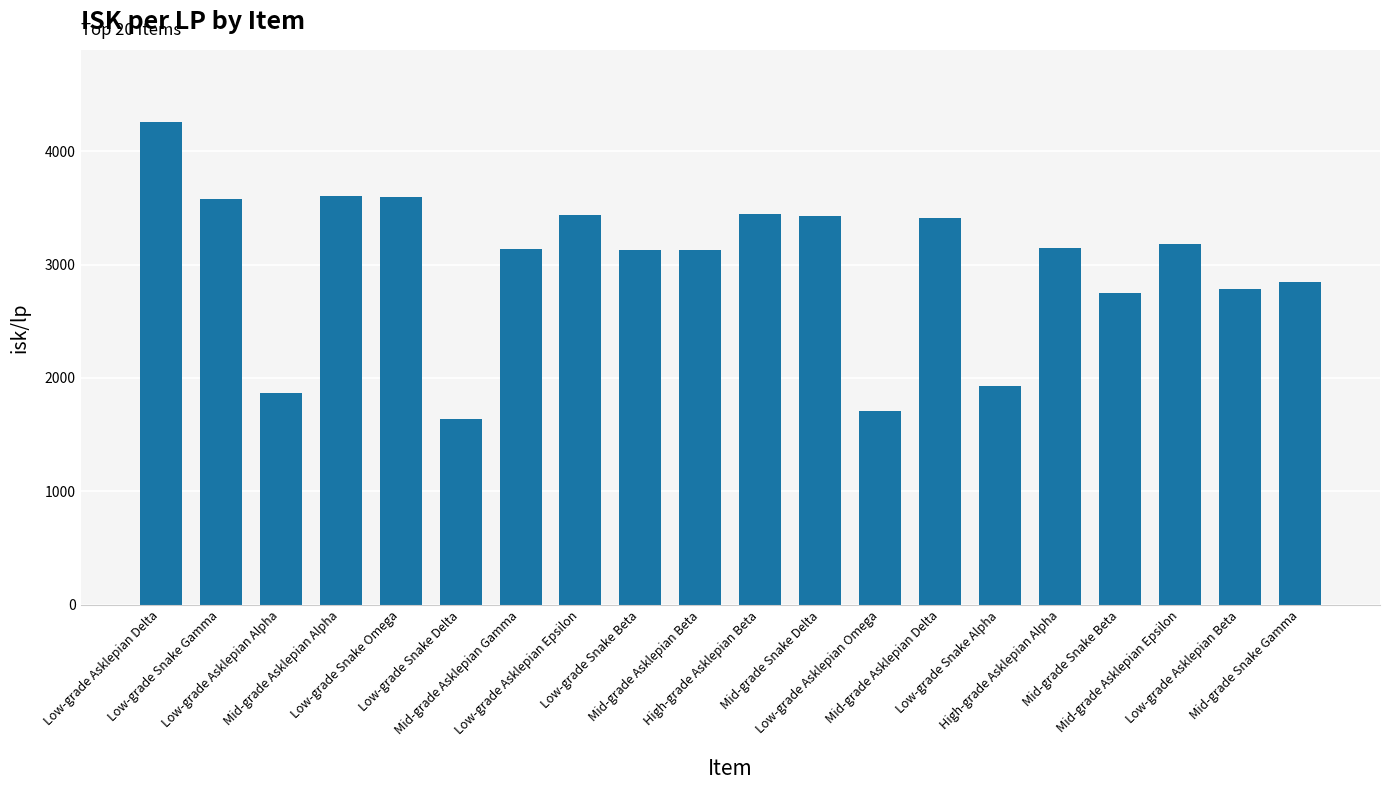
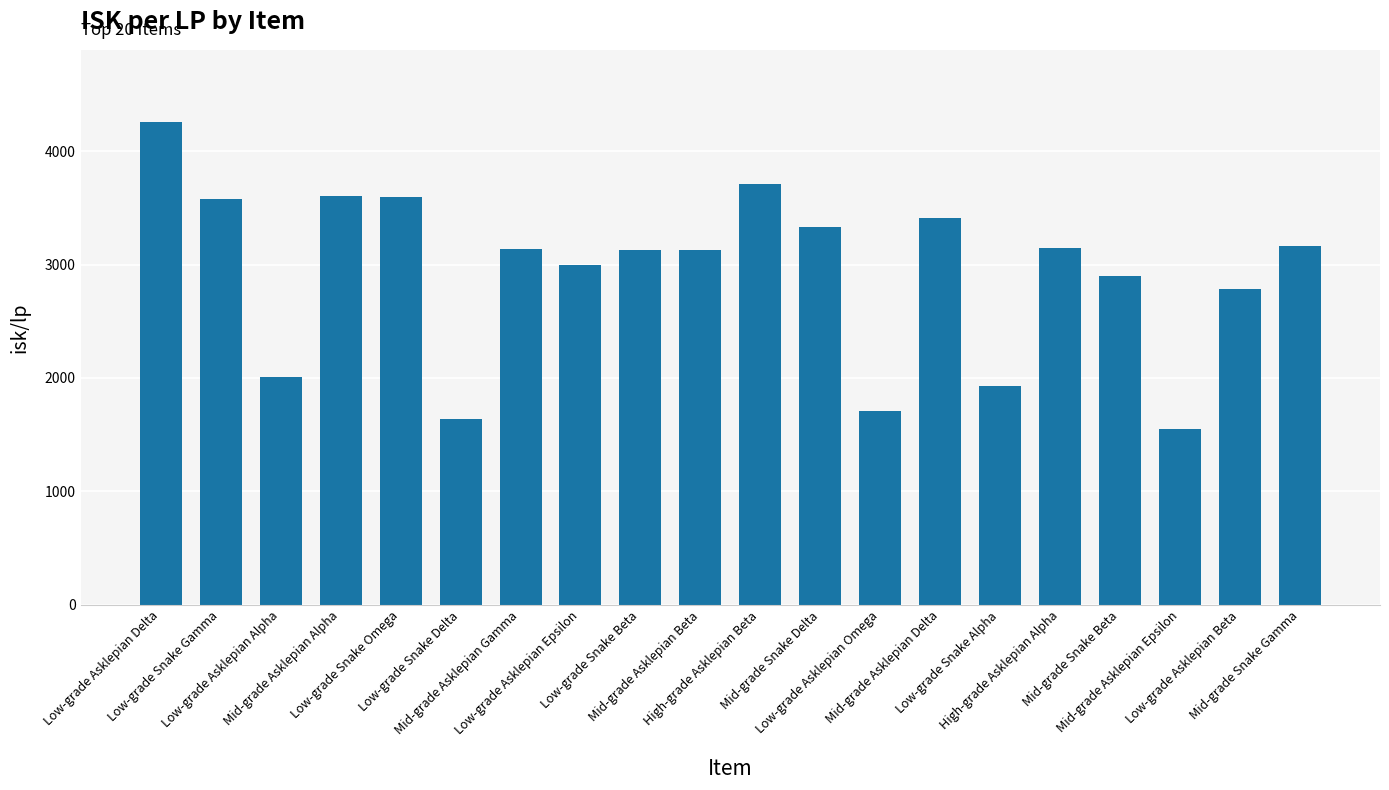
Low-grade Asklepian Alpha: 1870 -> 2010
Low-grade Asklepian Epsilon: 3440 -> 3000
High-grade Asklepian Beta: 3440 -> 3710
Mid-grade Snake Delta: 3430 -> 3330
Mid-grade Snake Beta: 2750 -> 2900
Mid-grade Asklepian Epsilon: 3180 -> 1550
Mid-grade Snake Gamma: 2850 -> 3170
